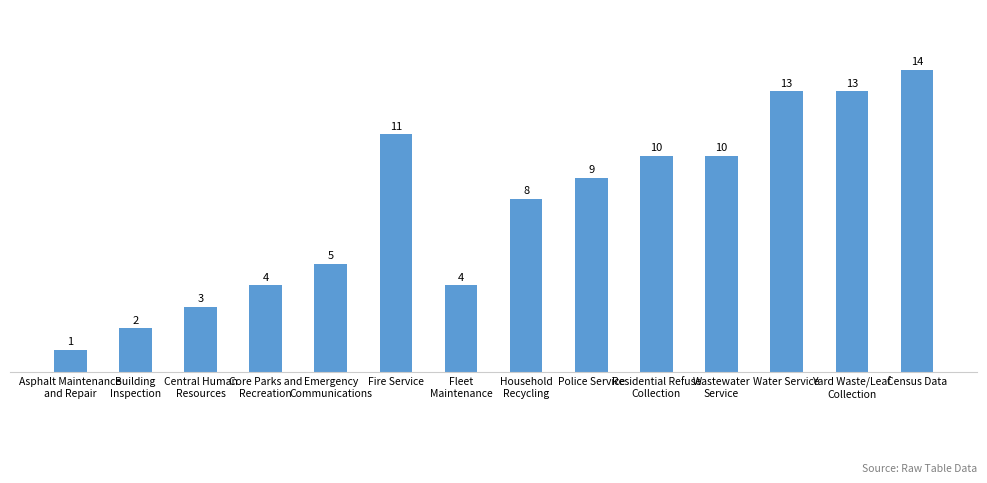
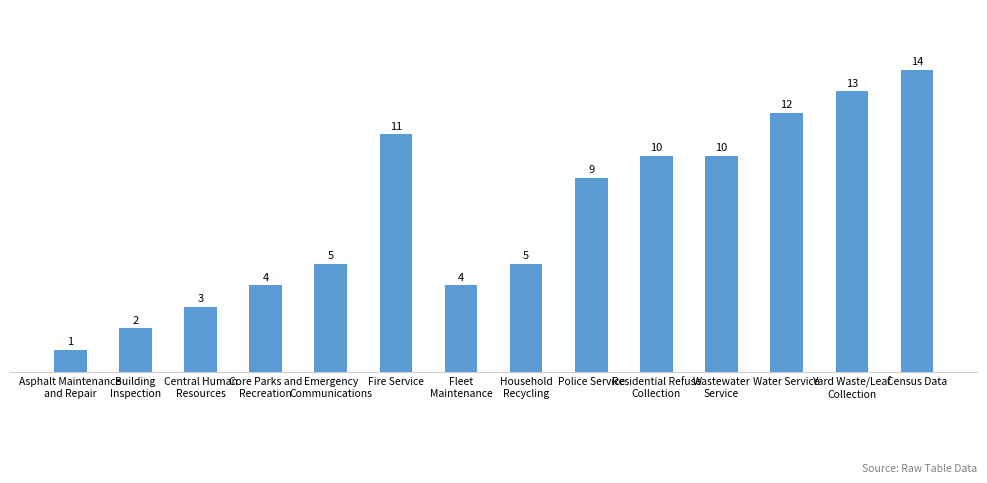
Household Recycling: 8 -> 5
Water Service: 13 -> 12
